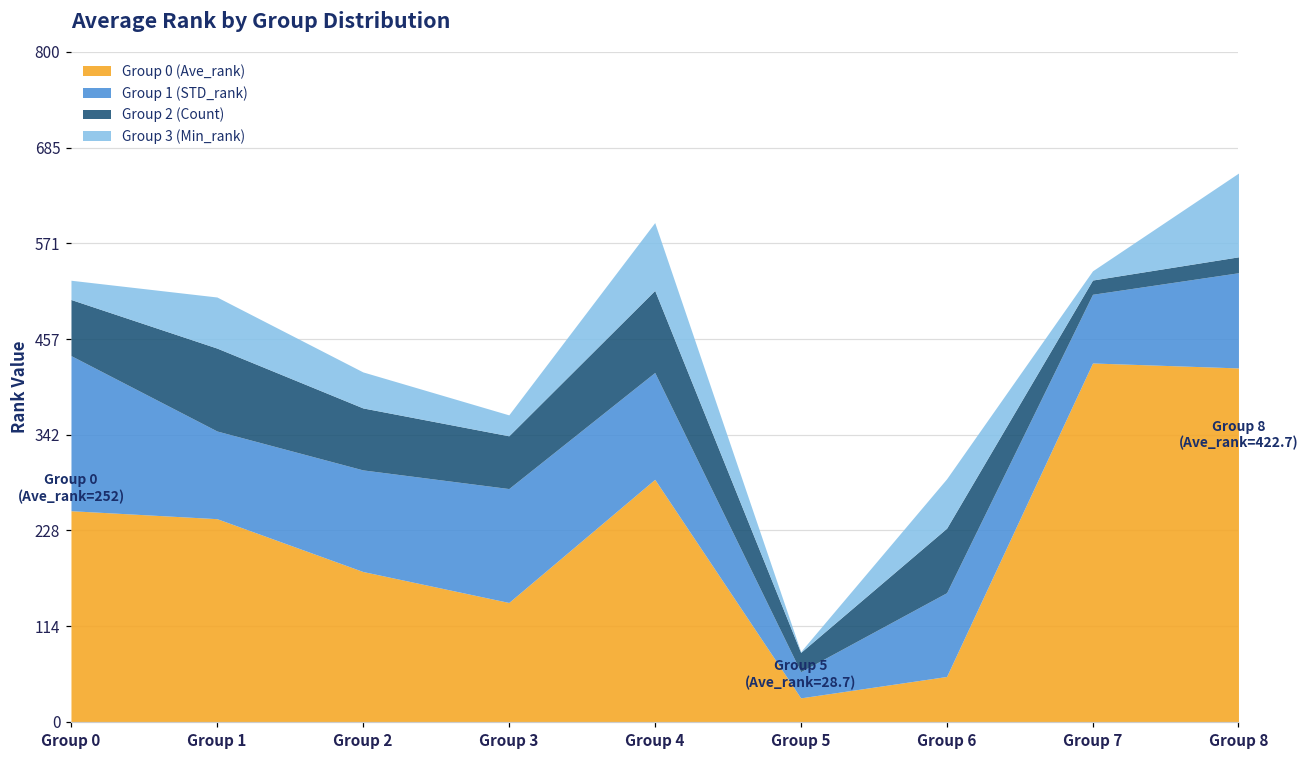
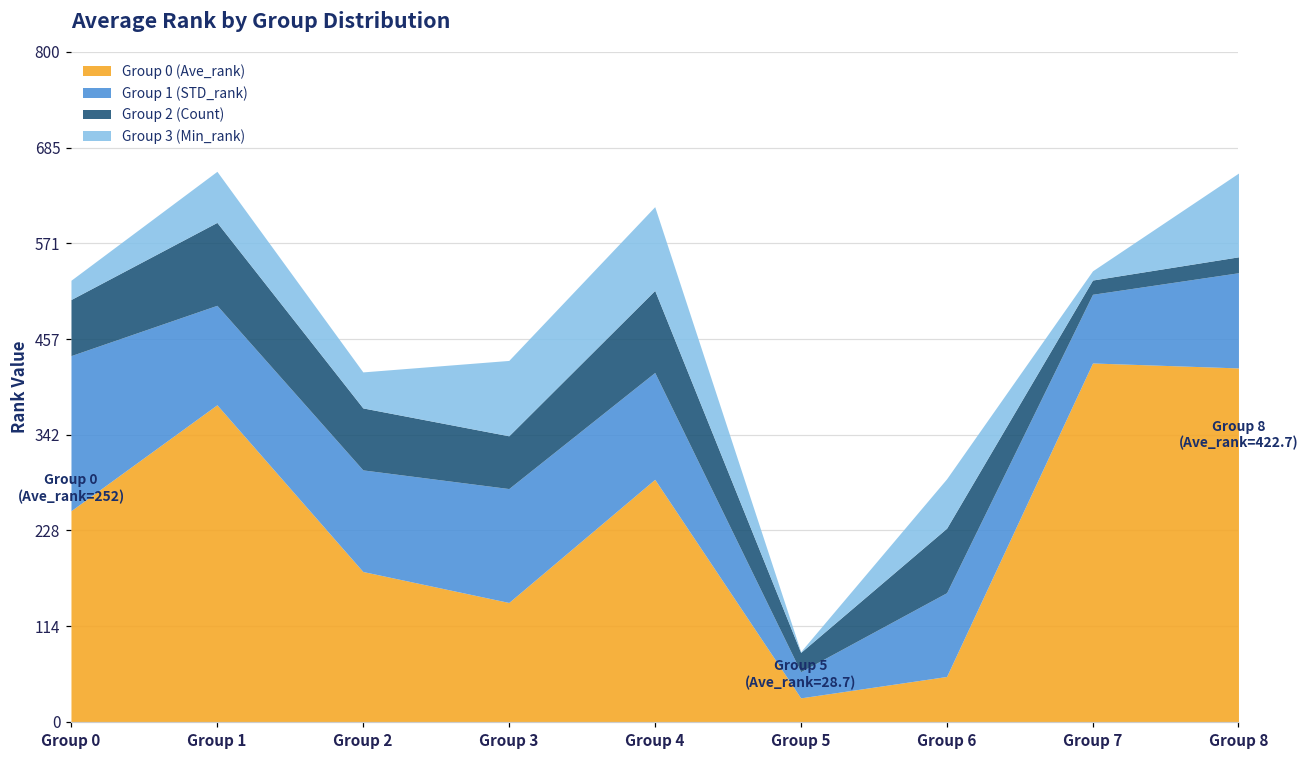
Group 0 (Ave_rank), Group 1: 240 -> 380
Group 1 (STD_rank), Group 1: 100 -> 120
Group 3 (Min_rank), Group 3: 30 -> 90
Group 3 (Min_rank), Group 4: 80 -> 100
